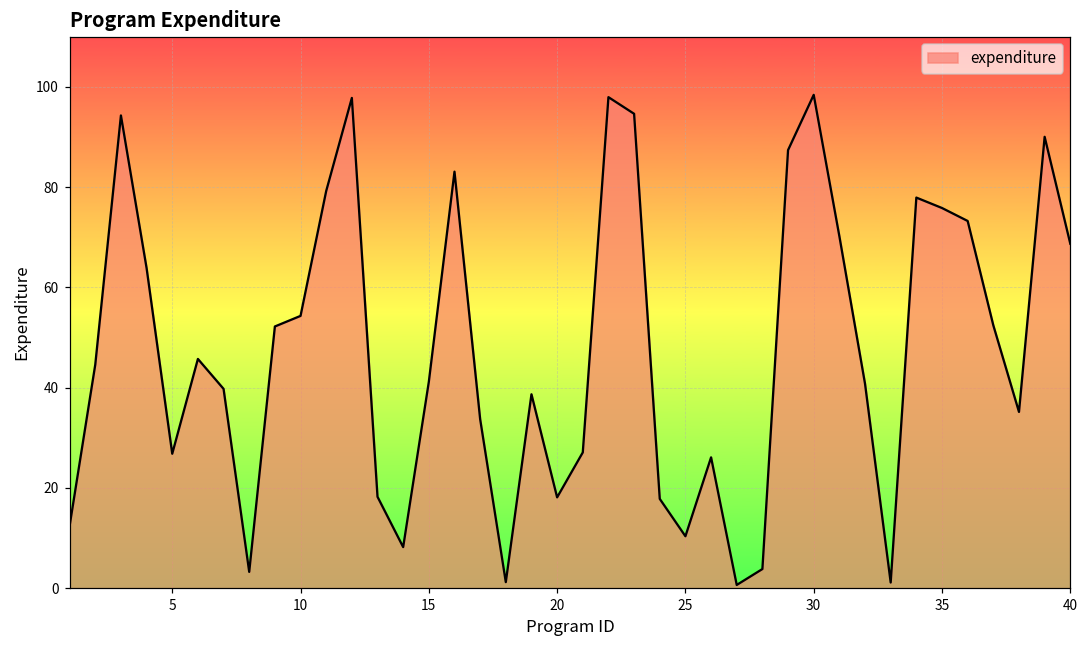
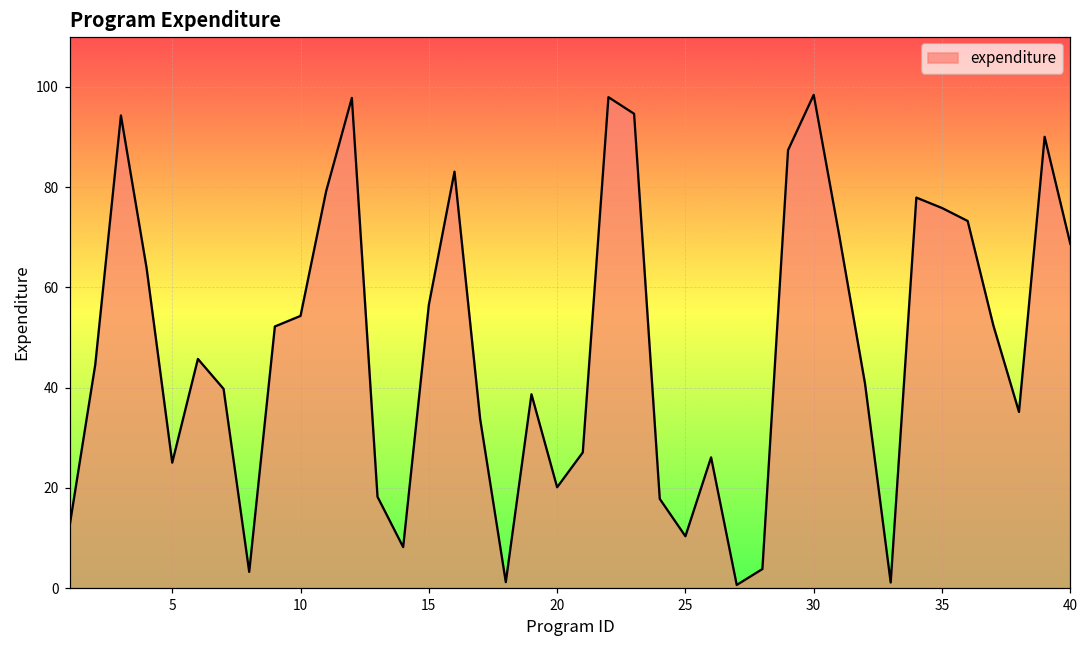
5: 27 -> 25
15: 41 -> 56
20: 18 -> 20
